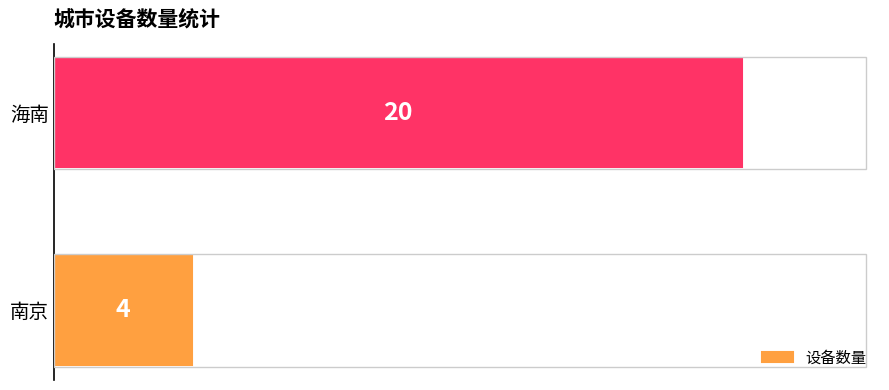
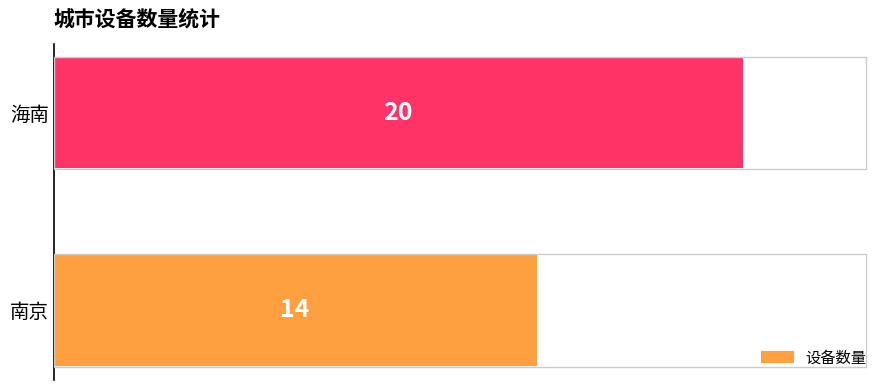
南京: 4 -> 14
